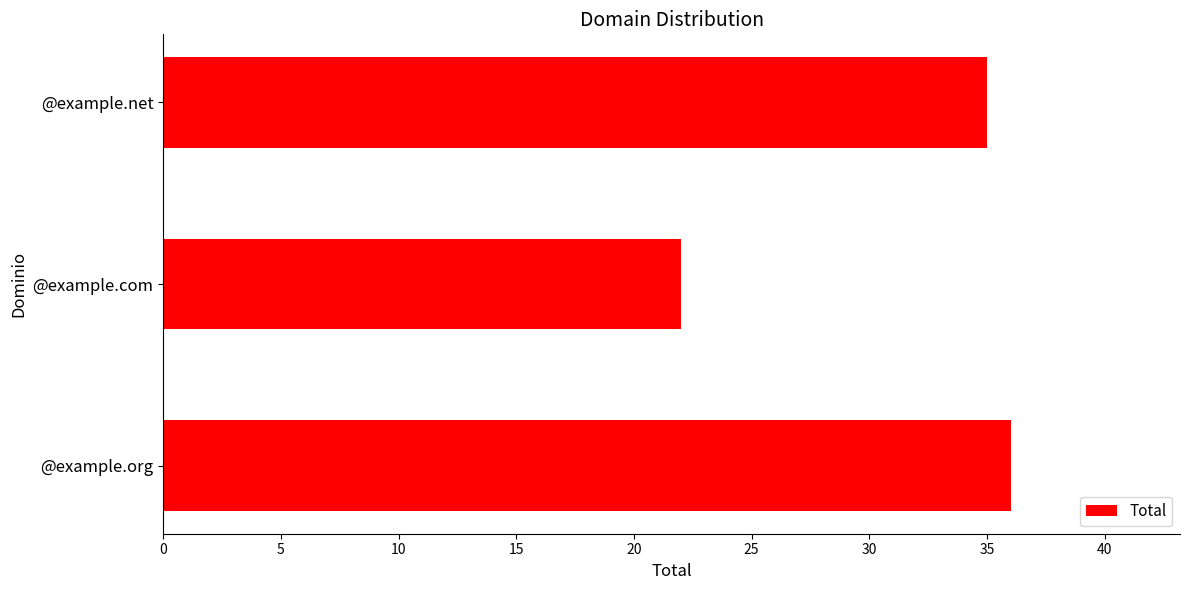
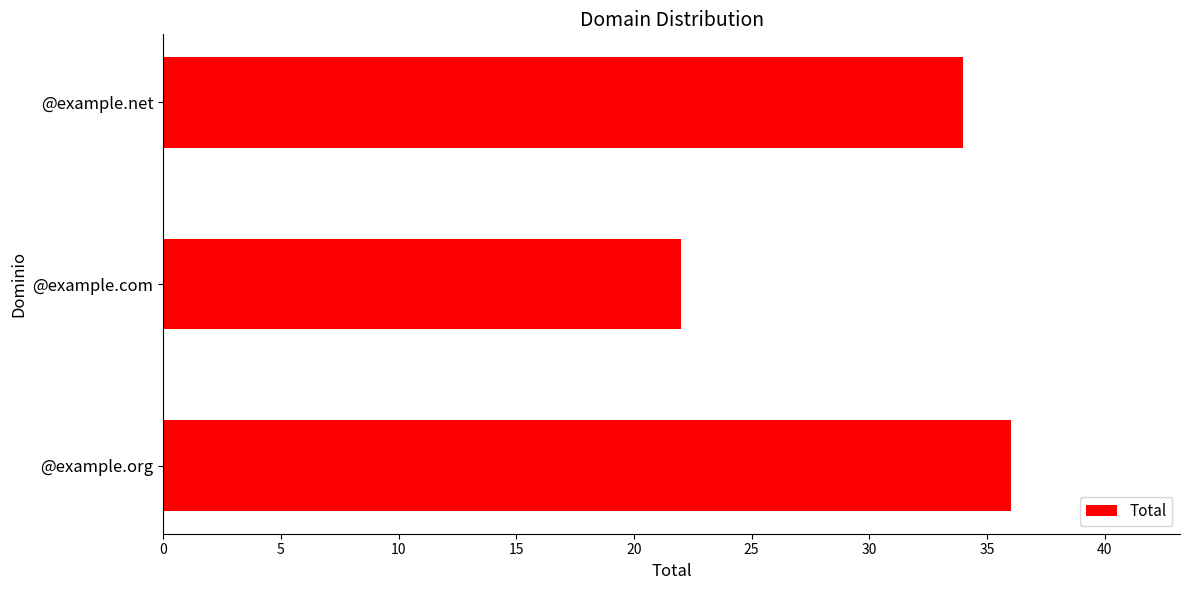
@example.net: 35 -> 34
